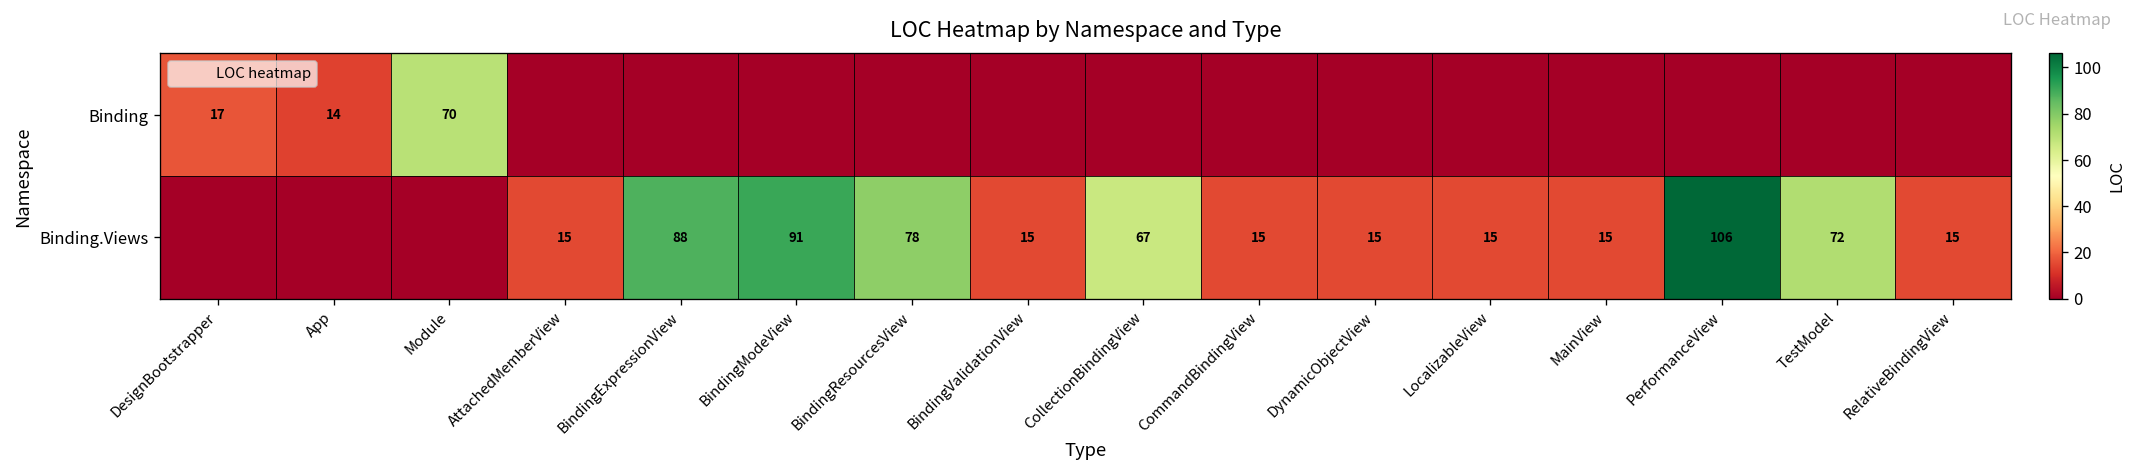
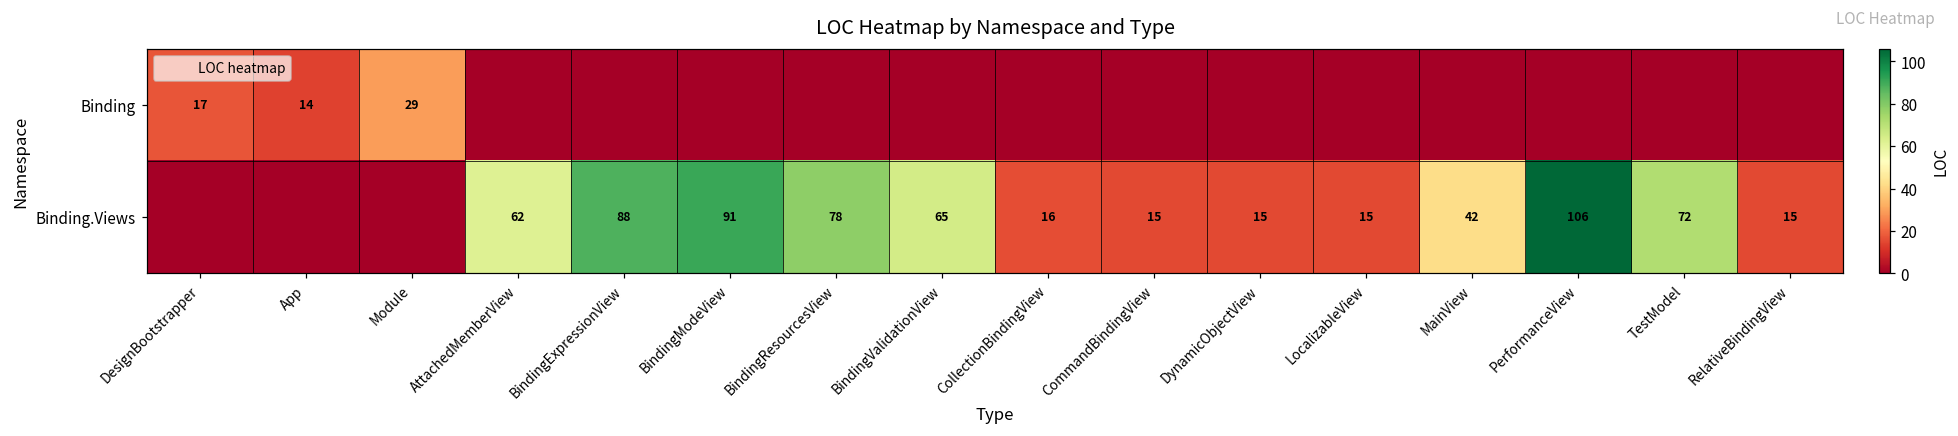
Binding, Module: 70 -> 29
Binding.Views, AttachedMemberView: 15 -> 62
Binding.Views, BindingValidationView: 15 -> 65
Binding.Views, CollectionBindingView: 67 -> 16
Binding.Views, MainView: 15 -> 42
